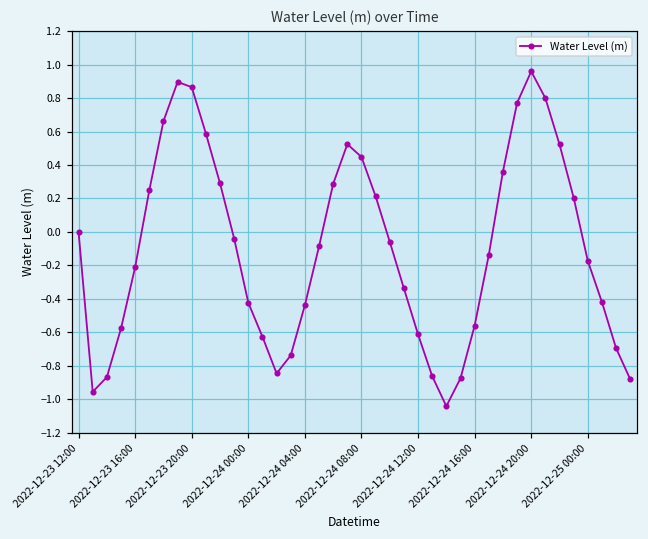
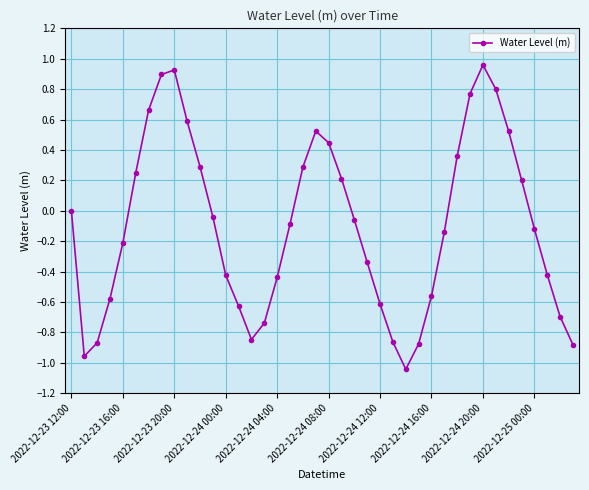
2022-12-23 20:00: 0.87 -> 0.93
2022-12-25 00:00: -0.17 -> -0.12
